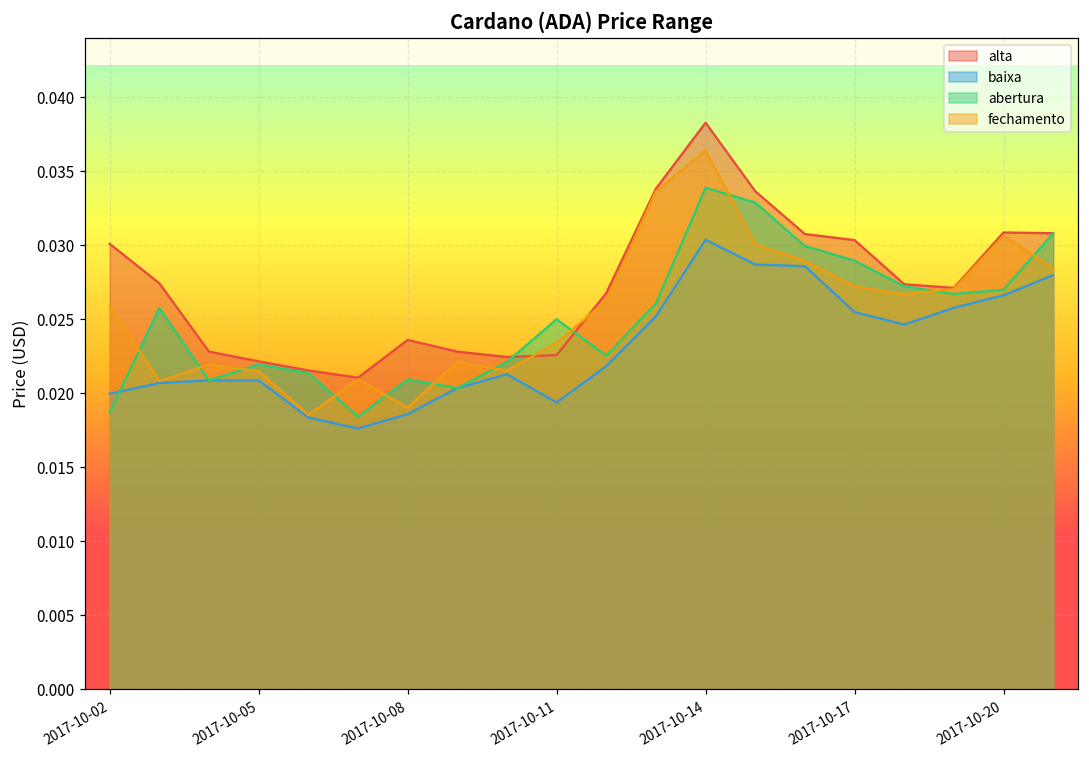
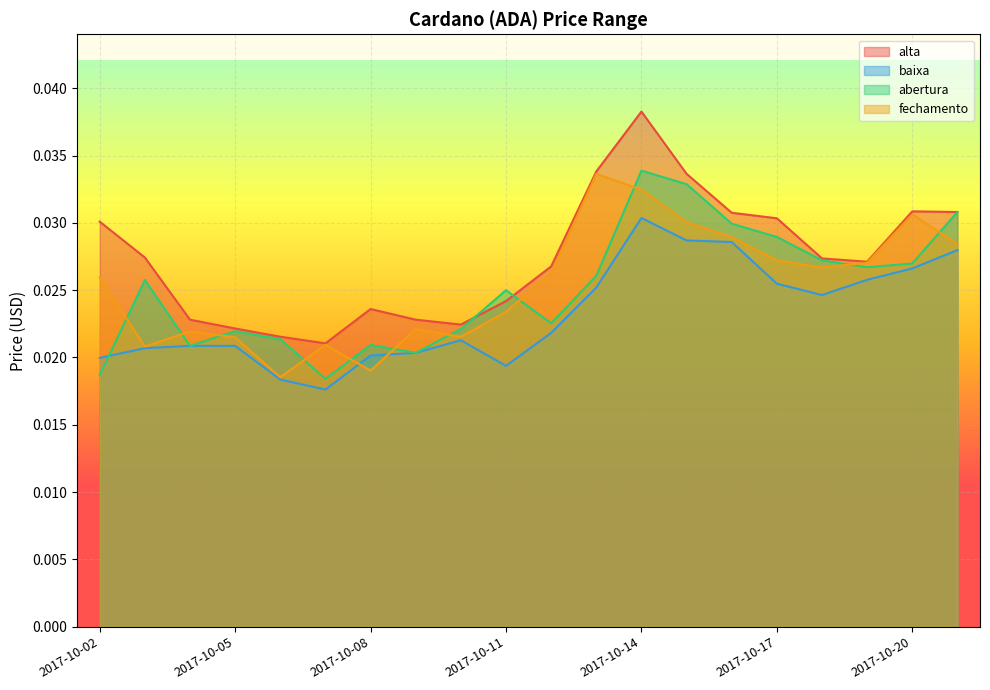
baixa, 2017-10-08: 0.0186 -> 0.0201
alta, 2017-10-11: 0.0226 -> 0.0242
fechamento, 2017-10-14: 0.0364 -> 0.0325
